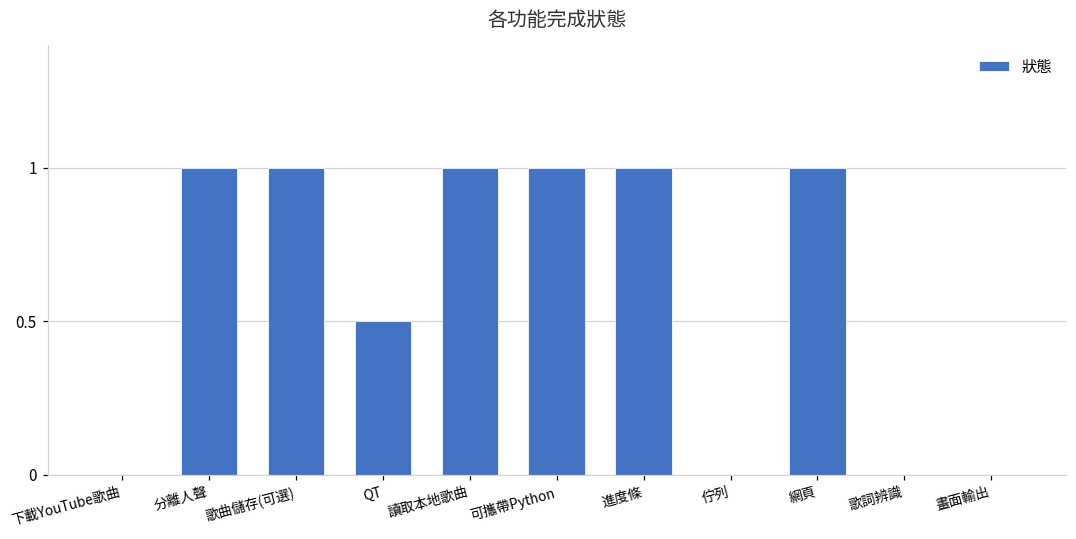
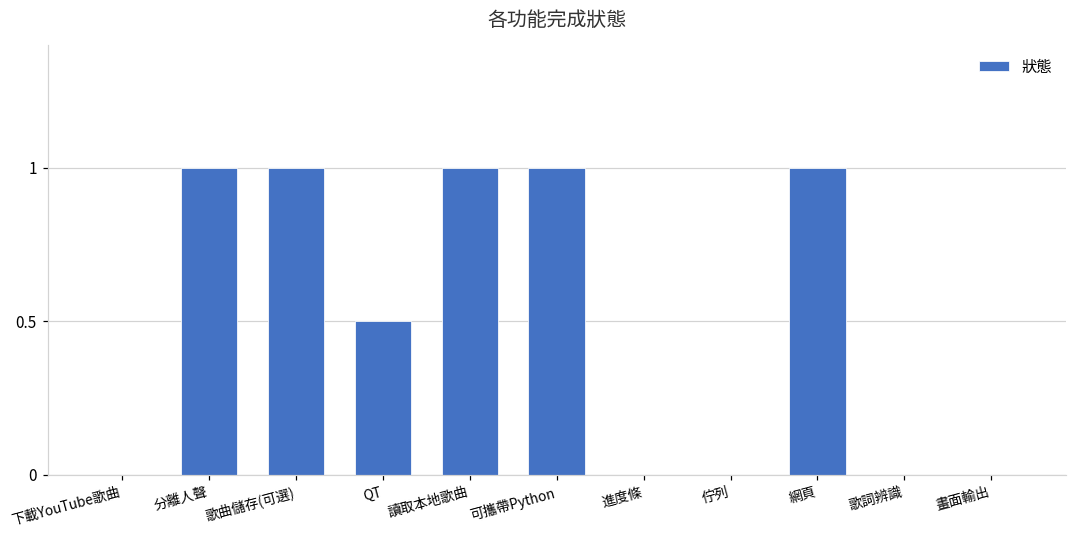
進度條: 1 -> 0
